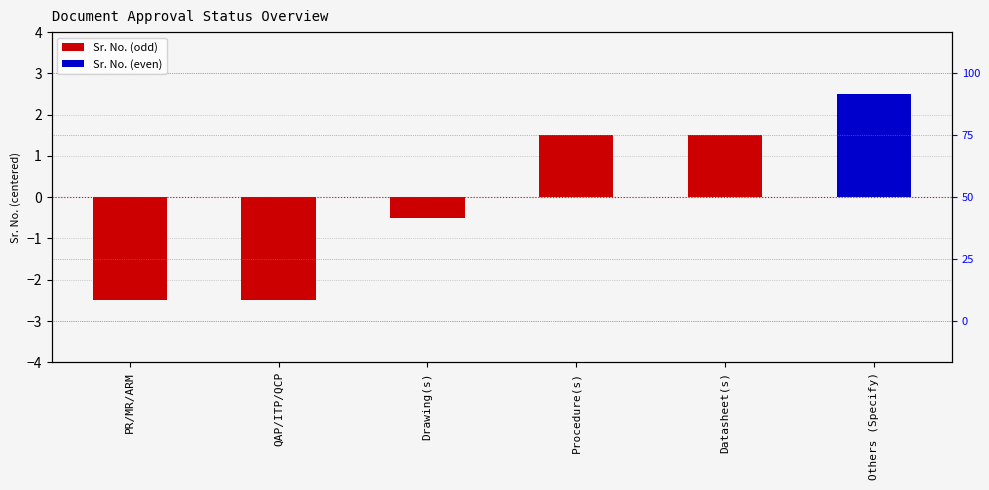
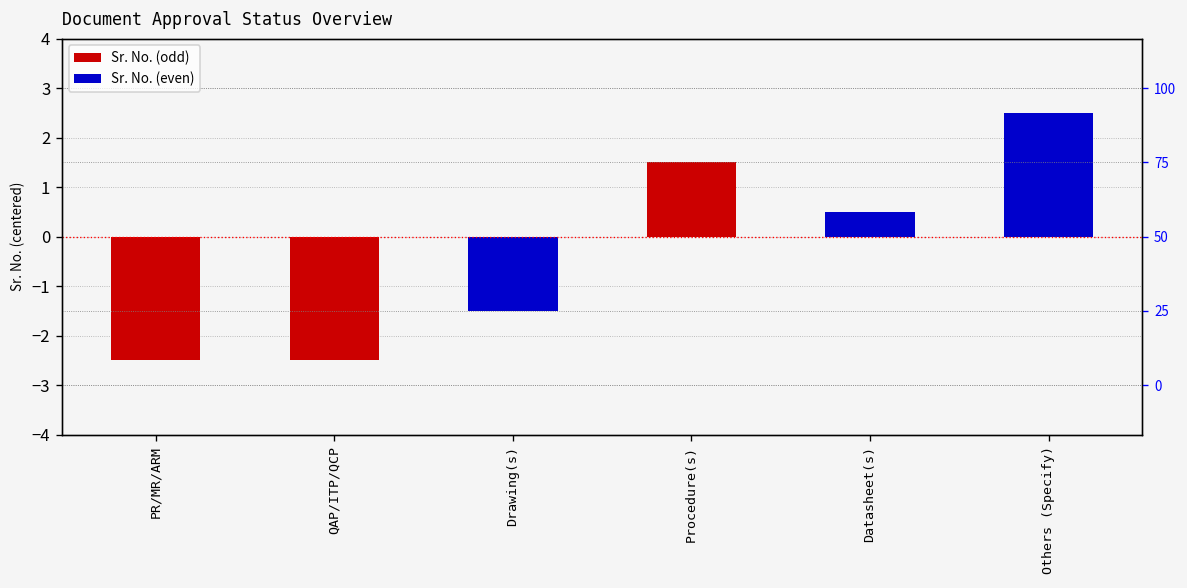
Drawing(s): -0.5 -> -1.5
Datasheet(s): 1.5 -> 0.5
